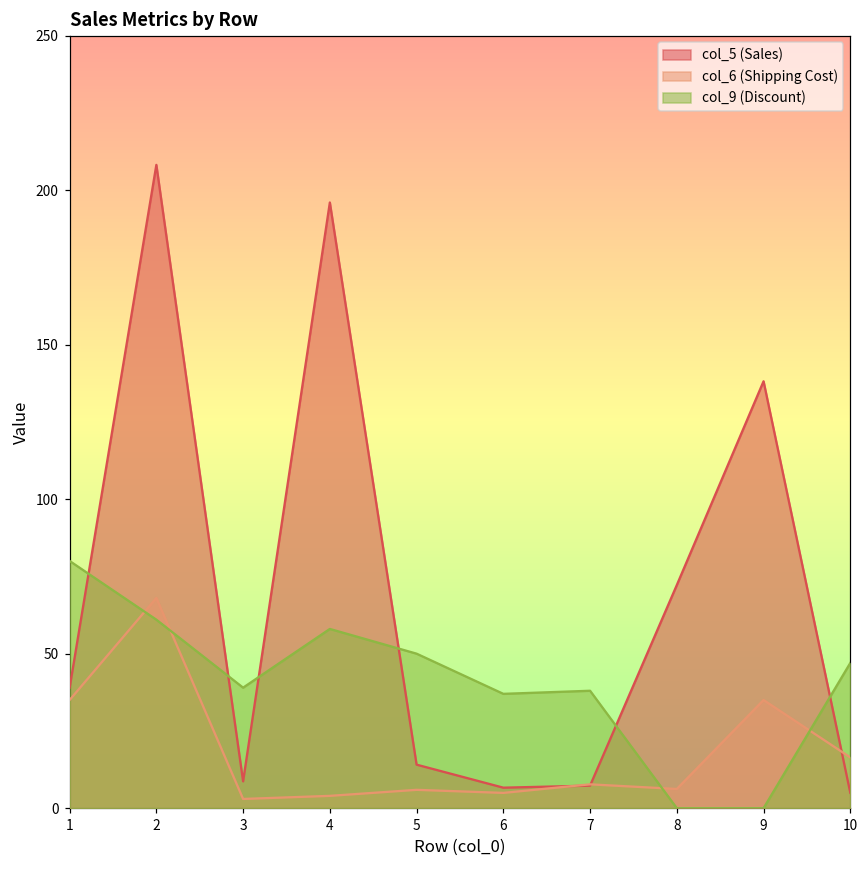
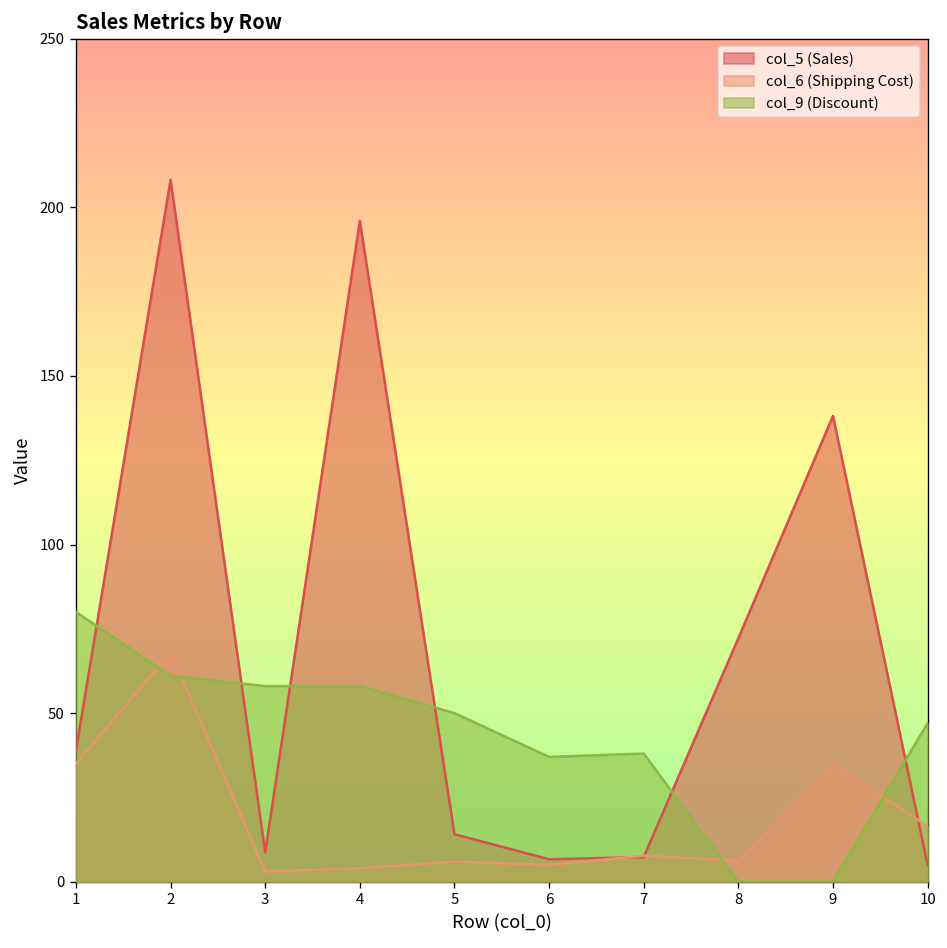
col_9 (Discount), 3: 39 -> 58
